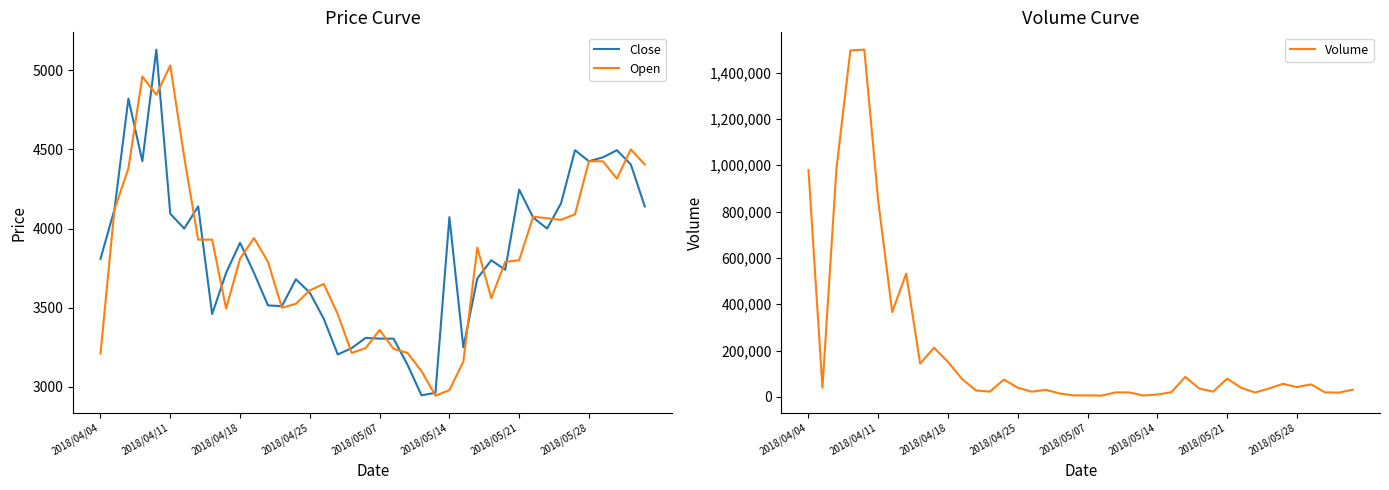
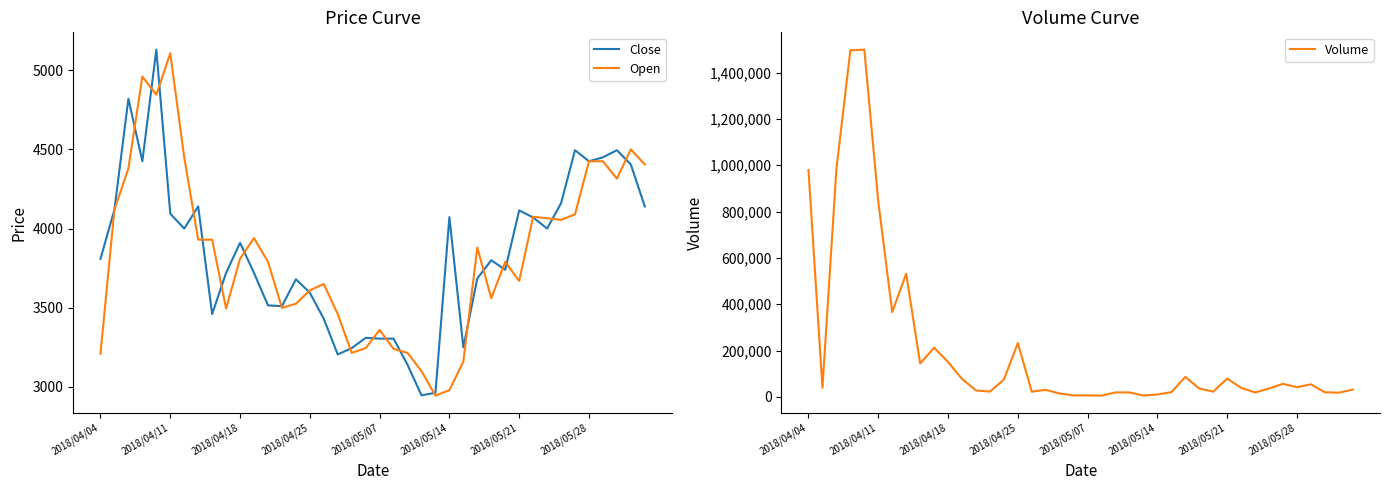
Price Curve, Open, 2018/04/11: 5030 -> 5110
Price Curve, Close, 2018/05/21: 4250 -> 4120
Price Curve, Open, 2018/05/21: 3800 -> 3670
Volume Curve, 2018/04/25: 40,000 -> 230,000
